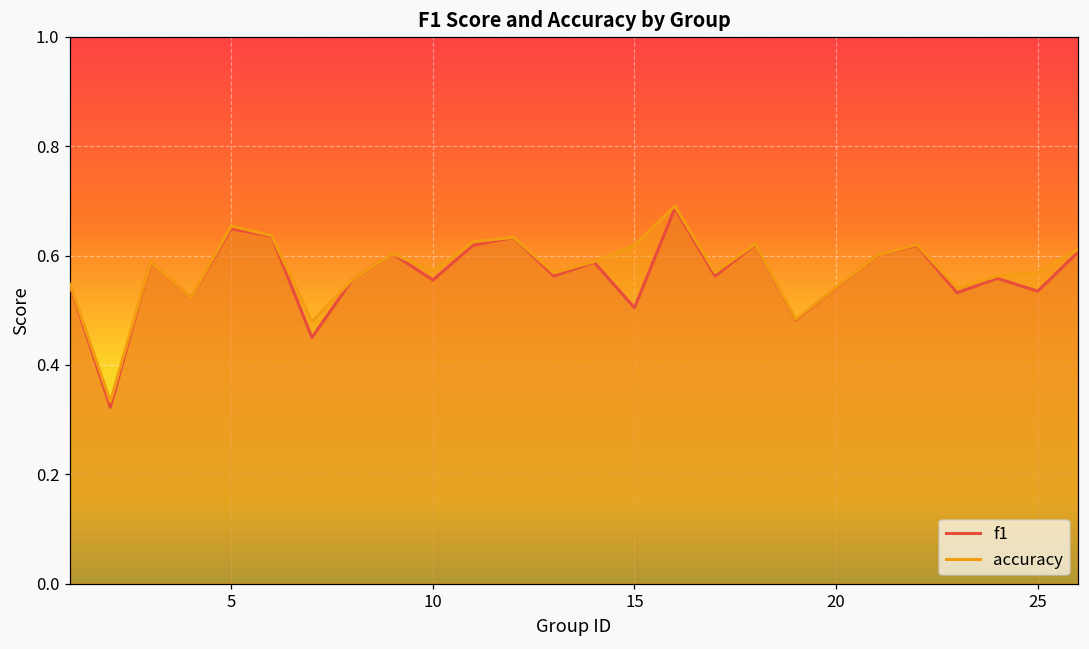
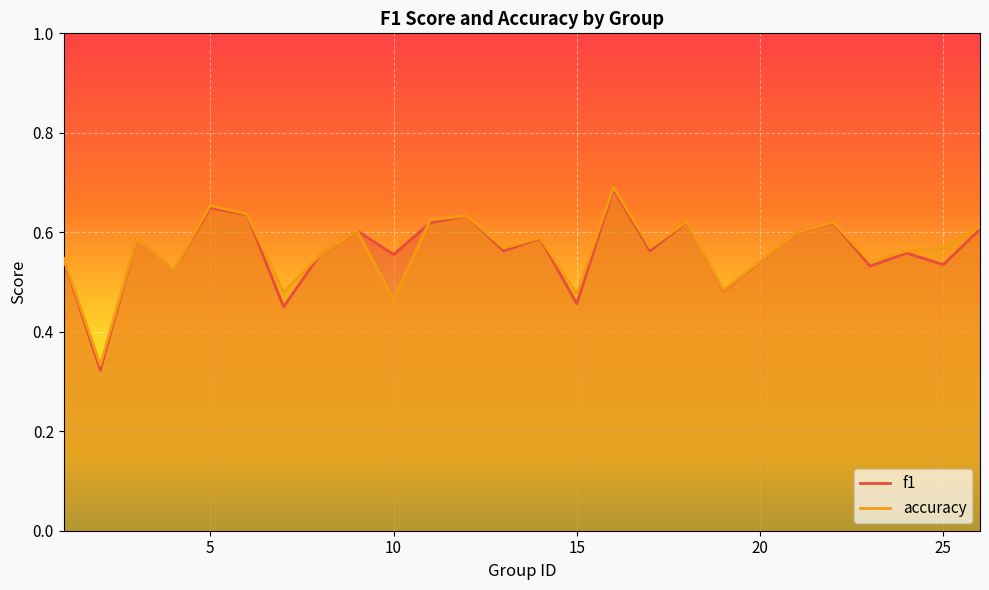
accuracy, 10: 0.57 -> 0.46
f1, 15: 0.50 -> 0.46
accuracy, 15: 0.62 -> 0.48
